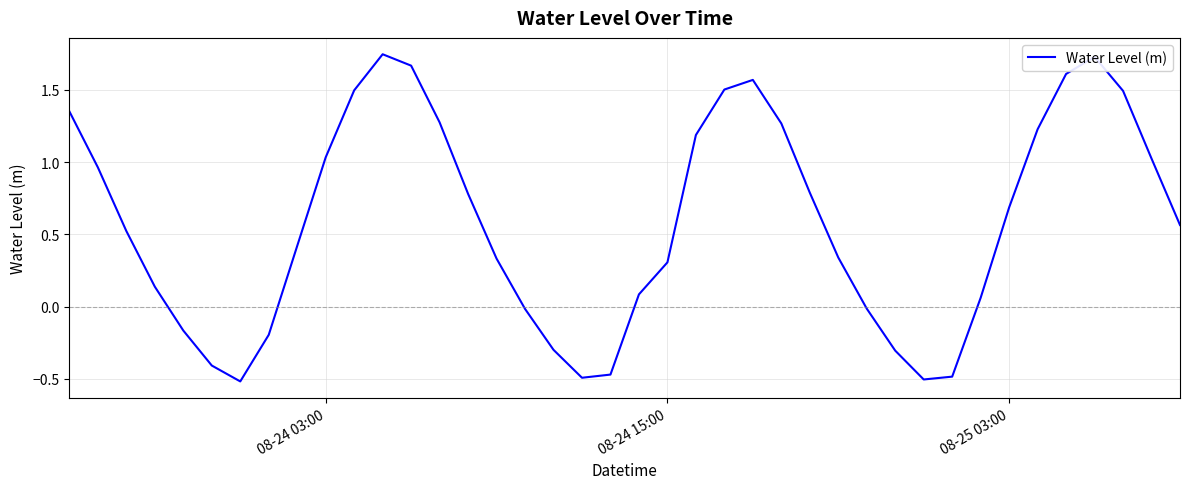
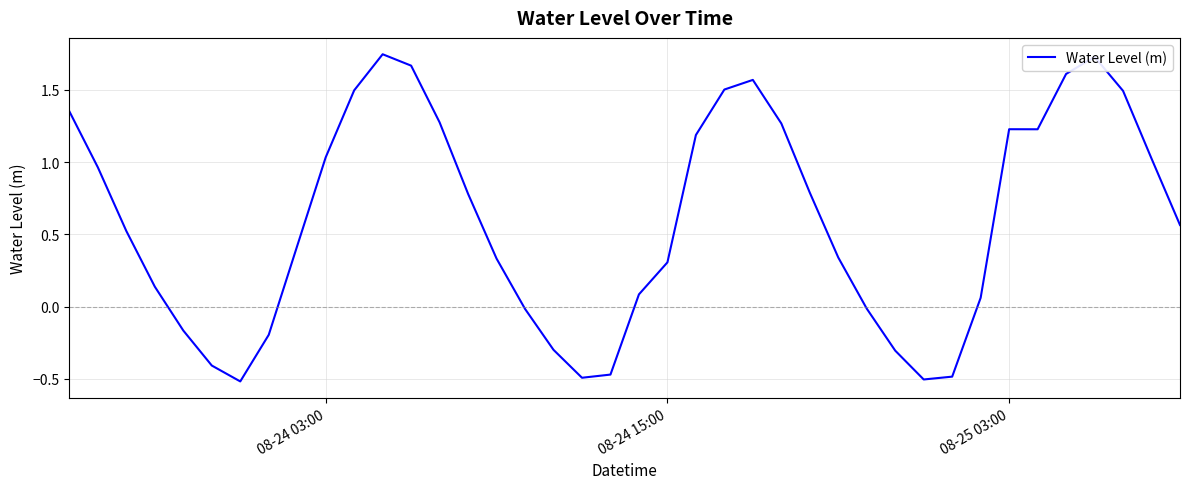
08-25 03:00: 0.69 -> 1.23
